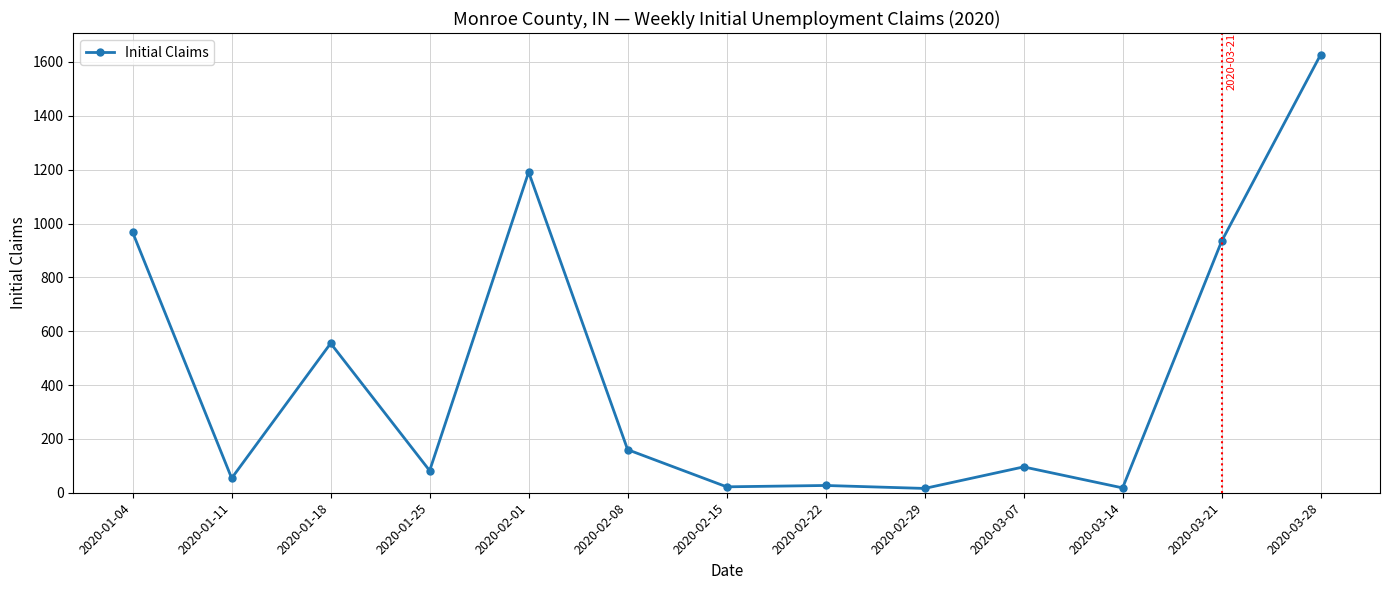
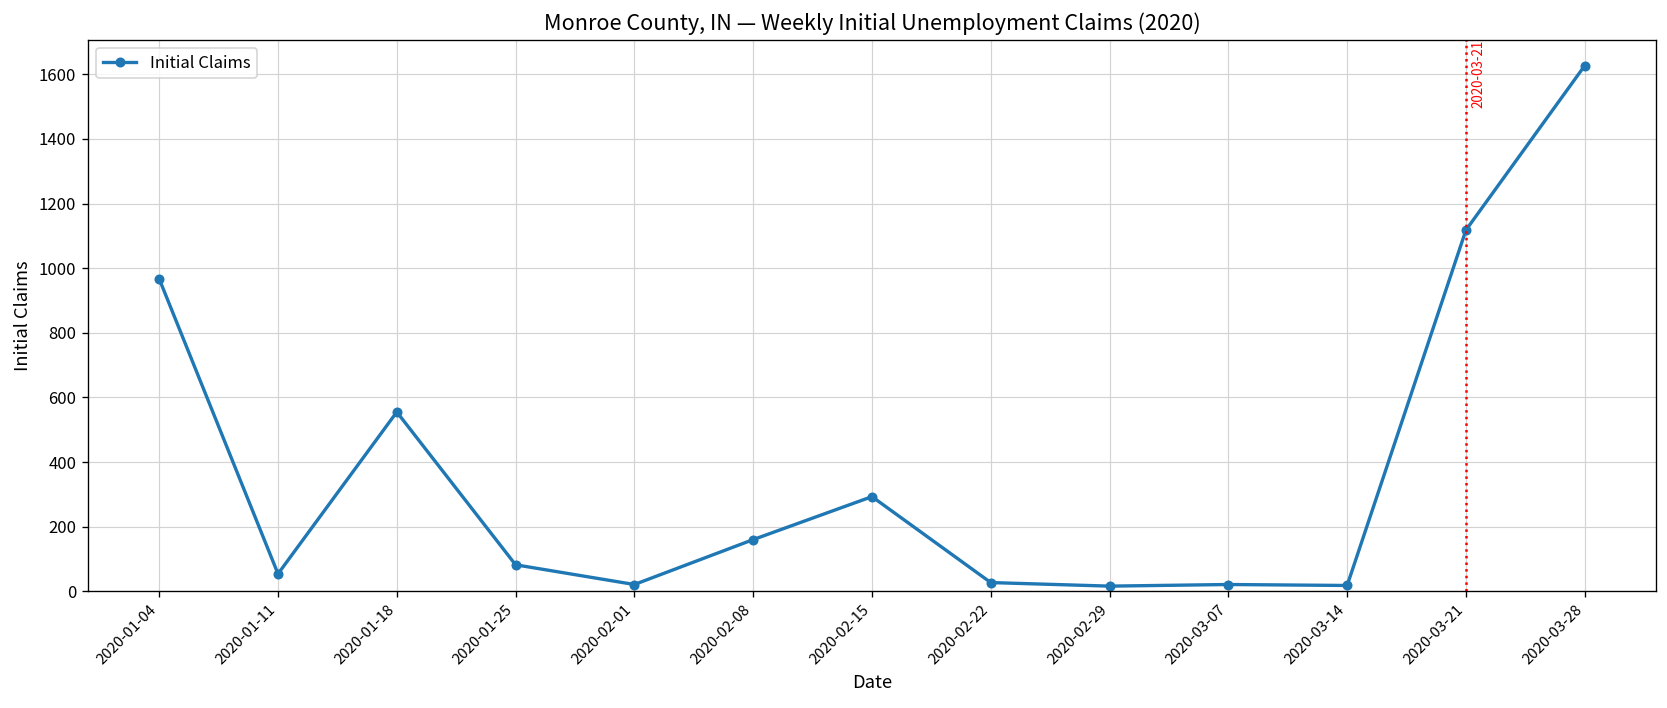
2020-02-01: 1190 -> 20
2020-02-15: 20 -> 290
2020-03-07: 100 -> 20
2020-03-21: 930 -> 1120
